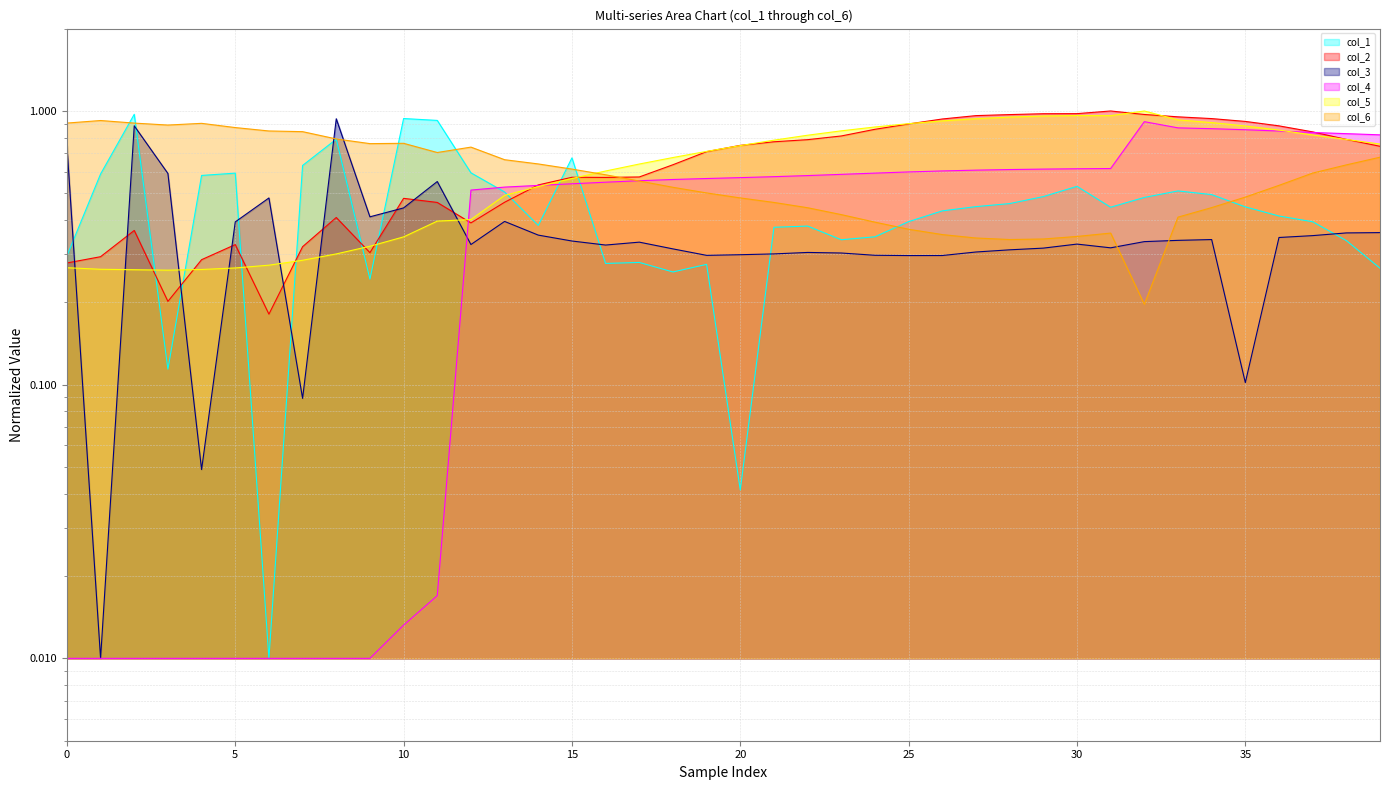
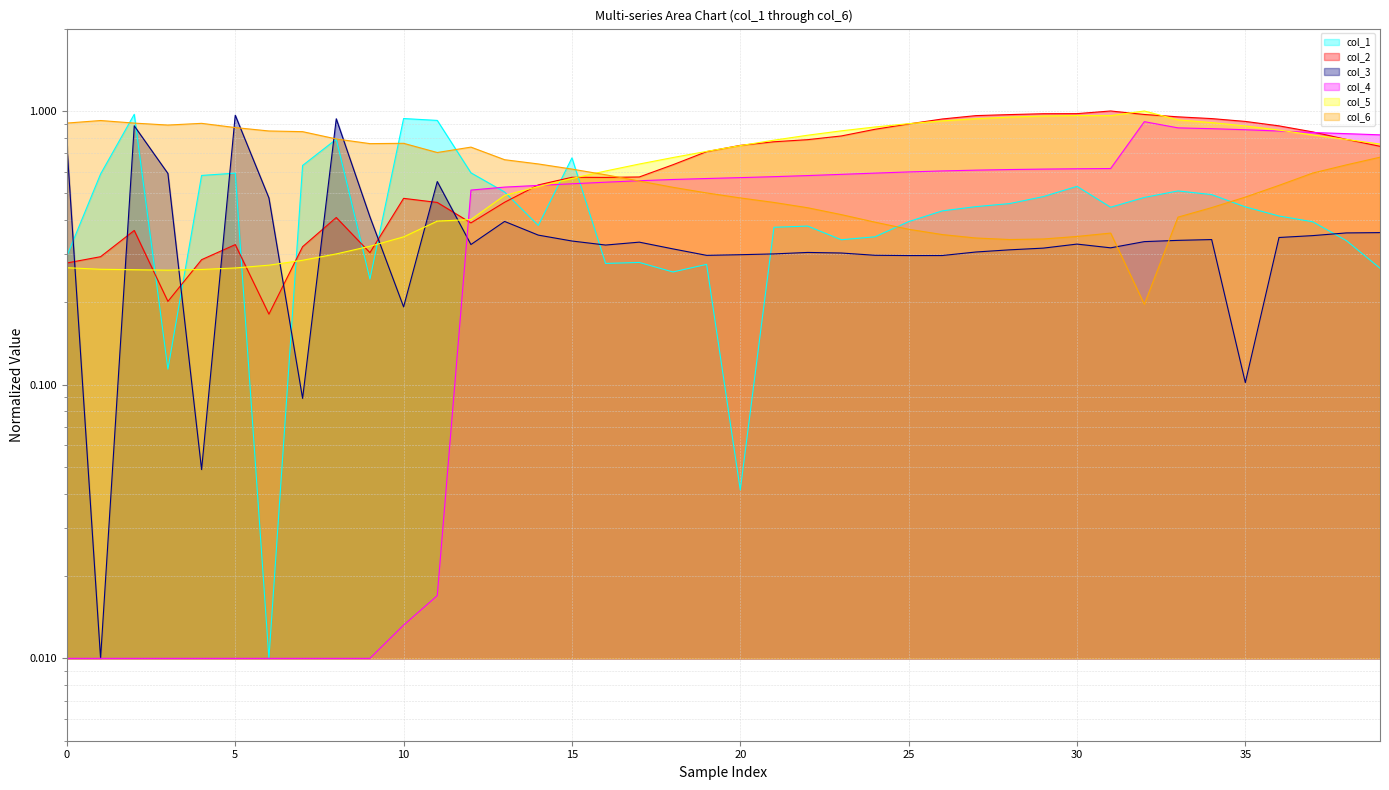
col_3, 5: 0.39 -> 0.96
col_3, 10: 0.44 -> 0.19
